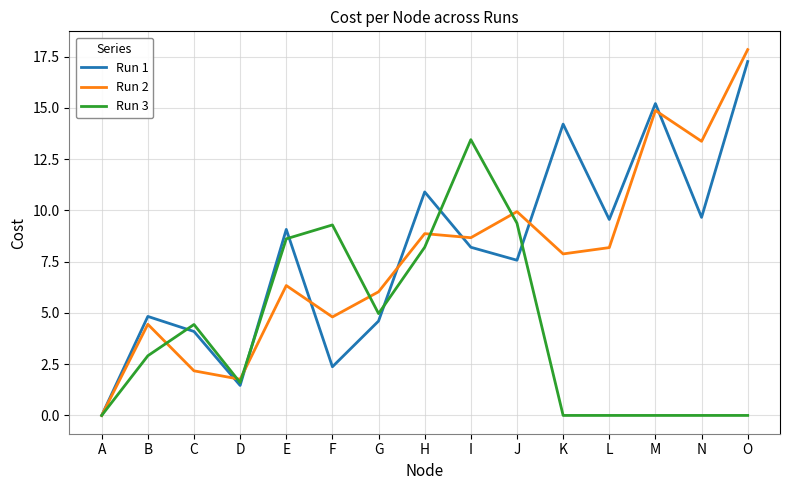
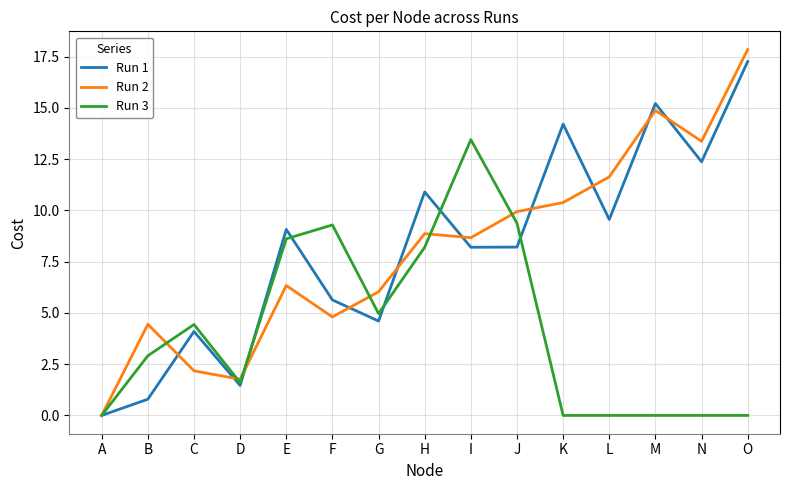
Run 1, B: 4.8 -> 0.8
Run 1, F: 2.4 -> 5.6
Run 1, J: 7.6 -> 8.2
Run 2, K: 7.9 -> 10.4
Run 2, L: 8.2 -> 11.6
Run 1, N: 9.7 -> 12.4
